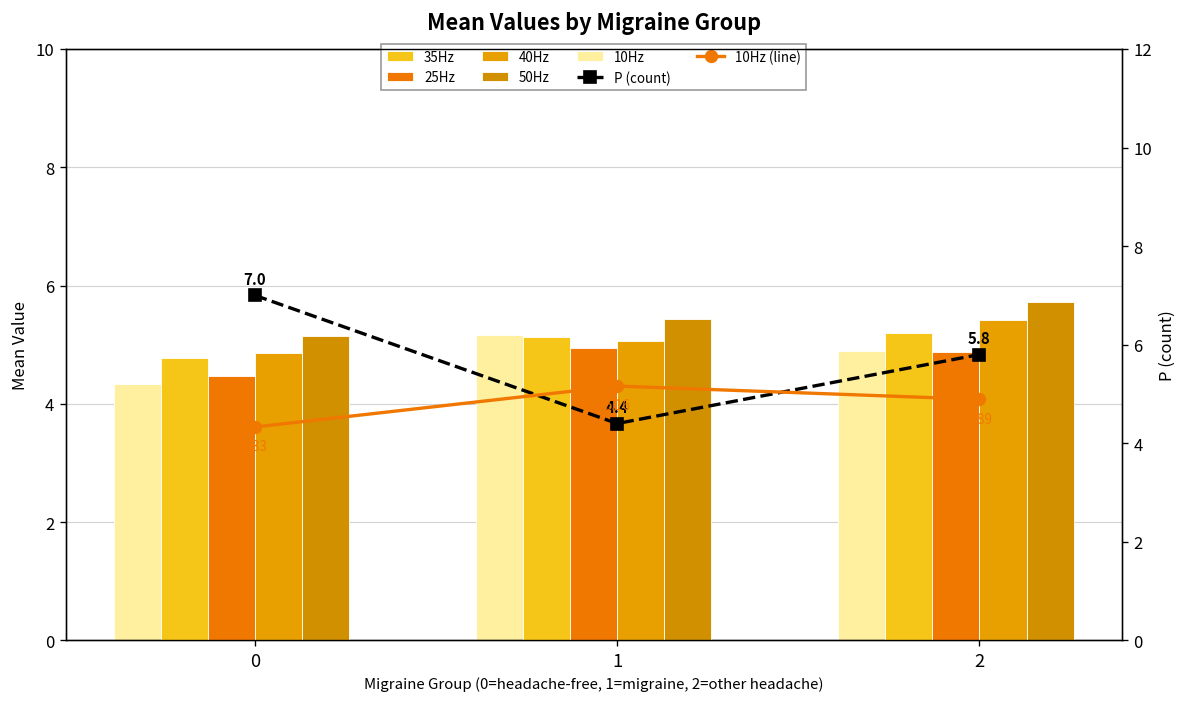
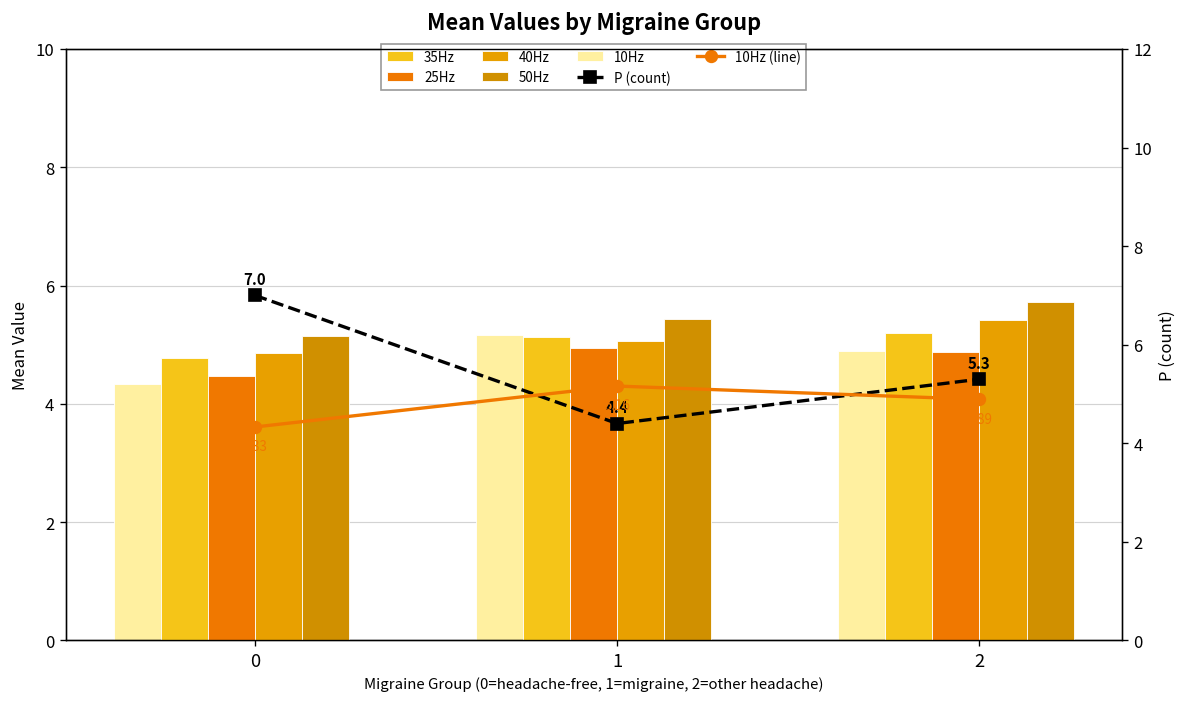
P (count), 2: 5.8 -> 5.3
